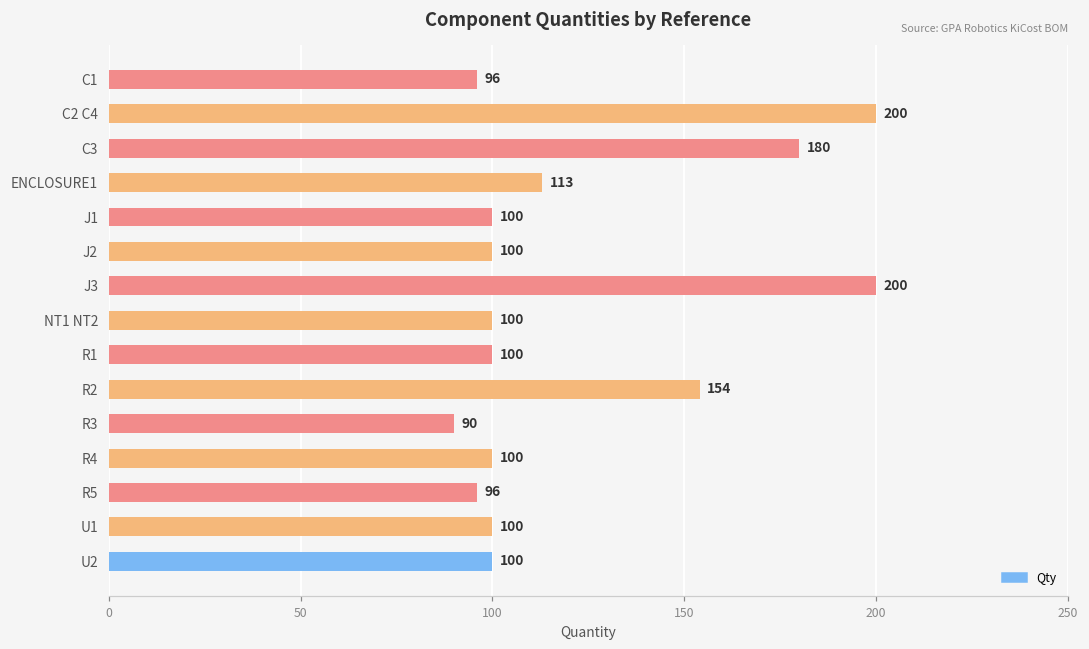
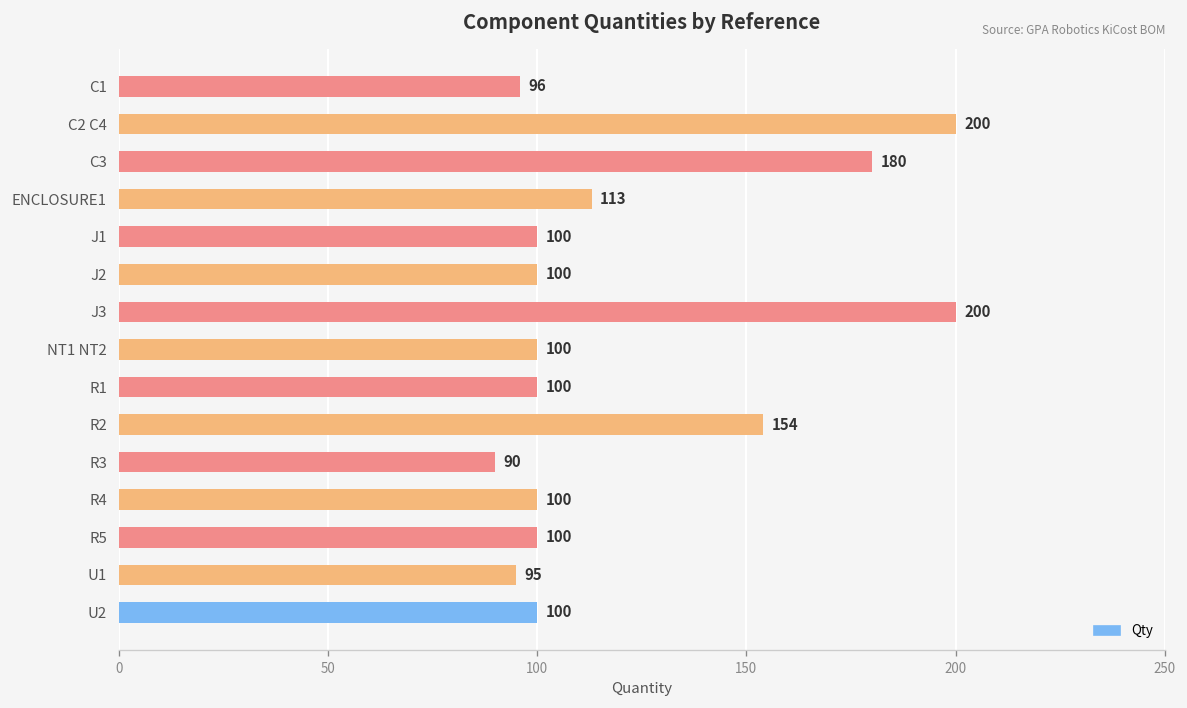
R5: 96 -> 100
U1: 100 -> 95
